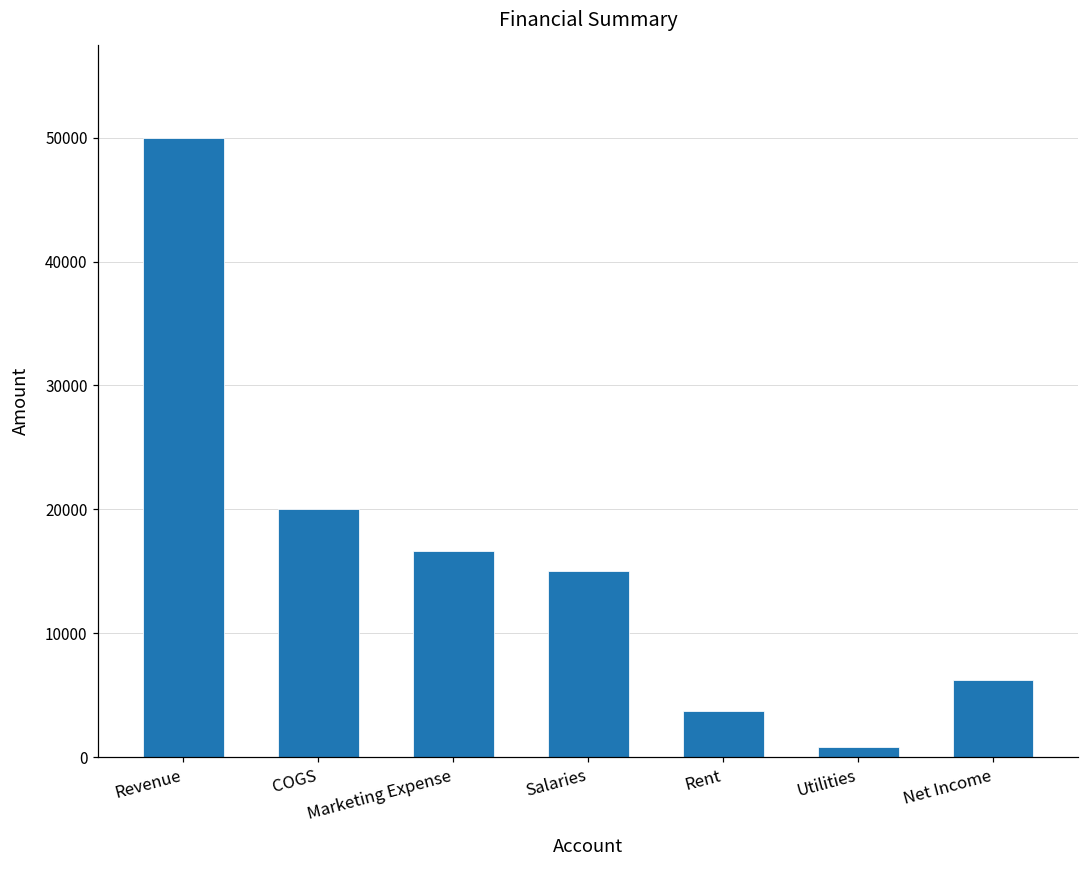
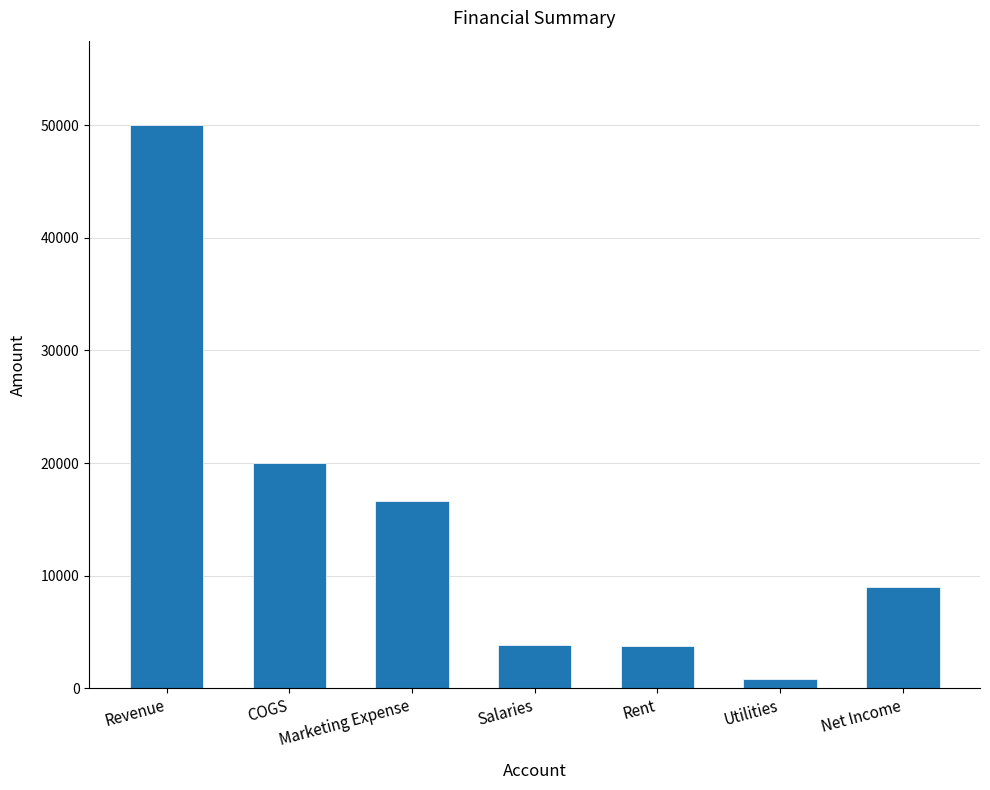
Salaries: 15000 -> 3800
Net Income: 6200 -> 9000
